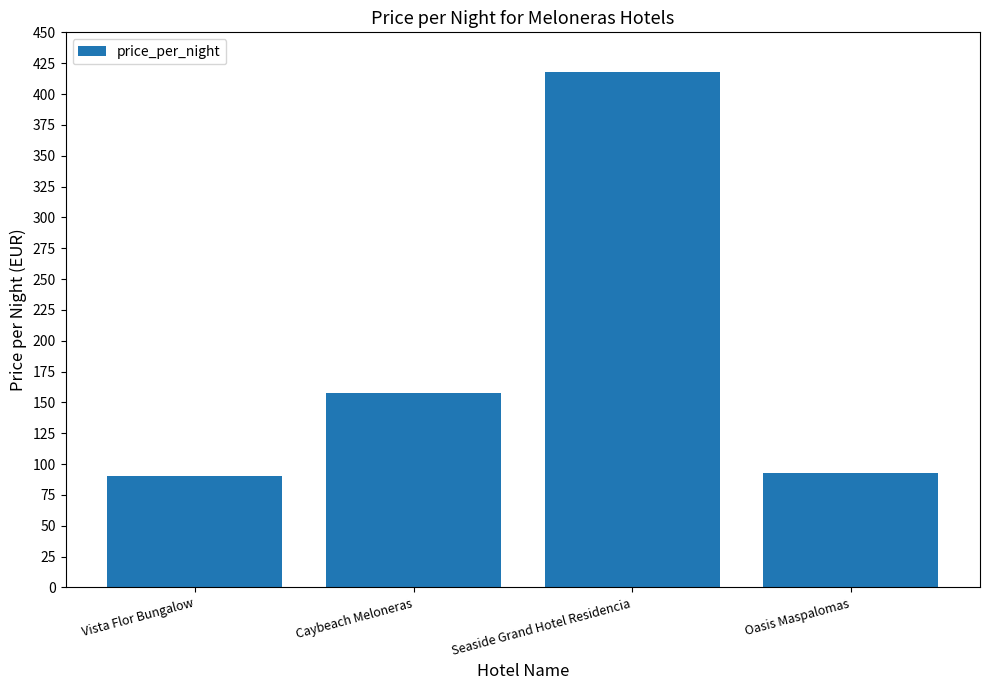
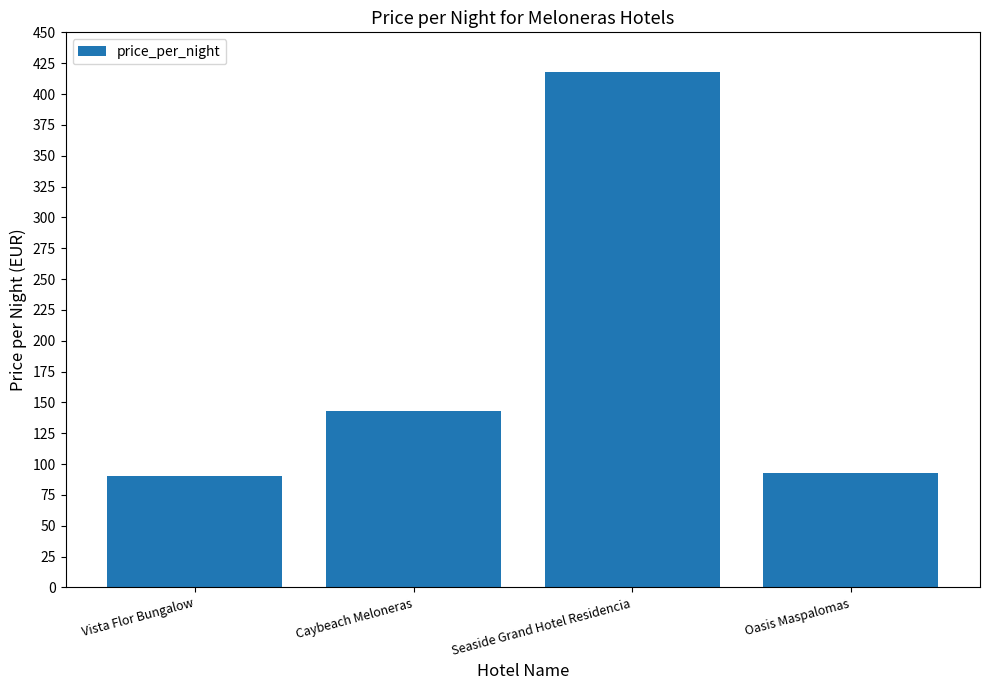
Caybeach Meloneras: 158 -> 143
